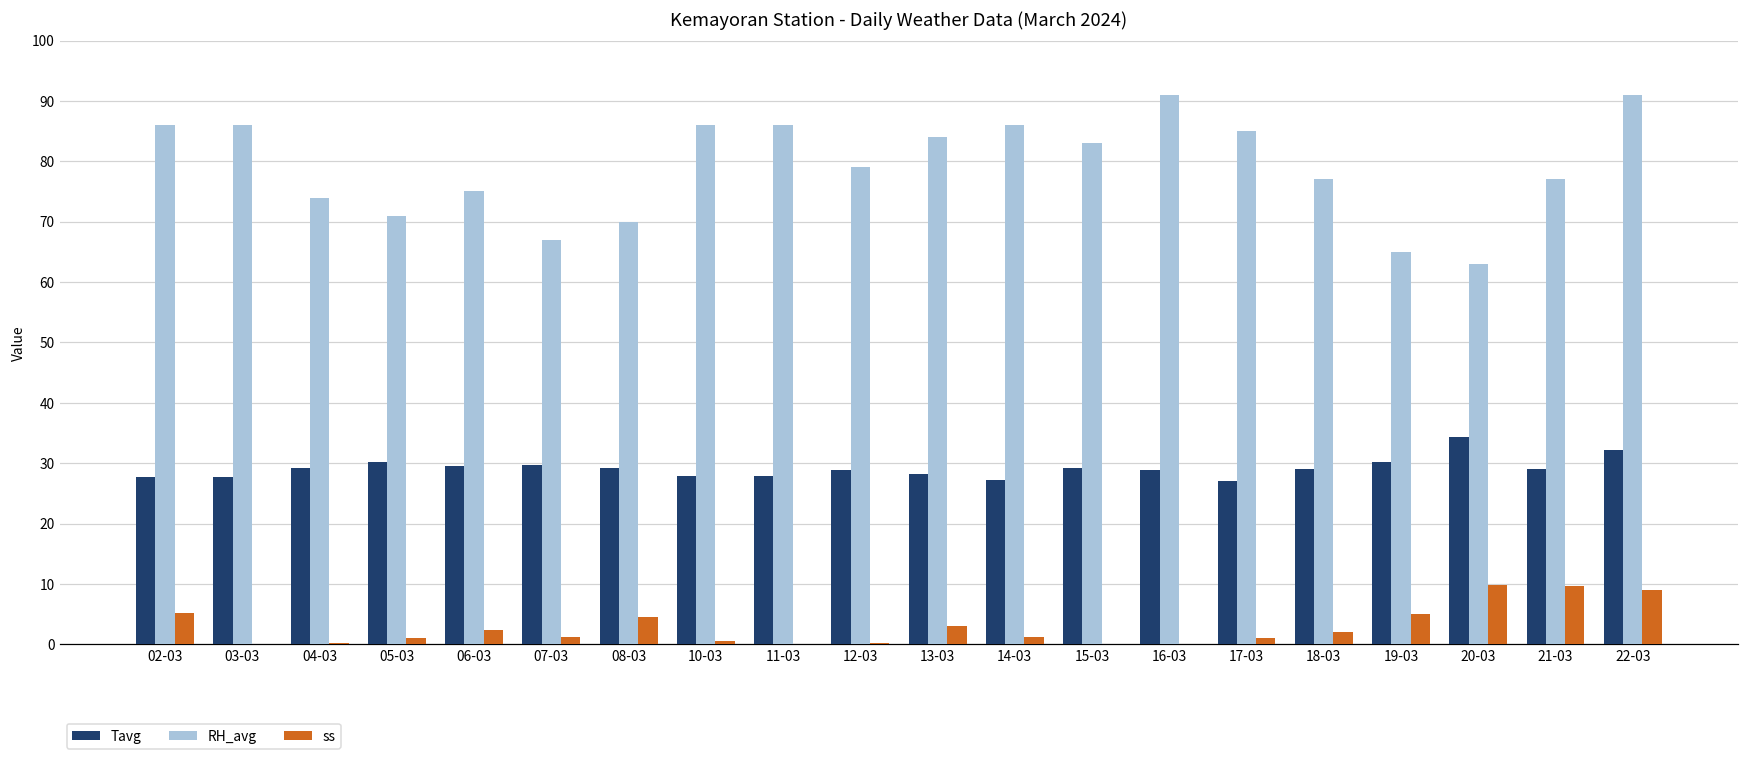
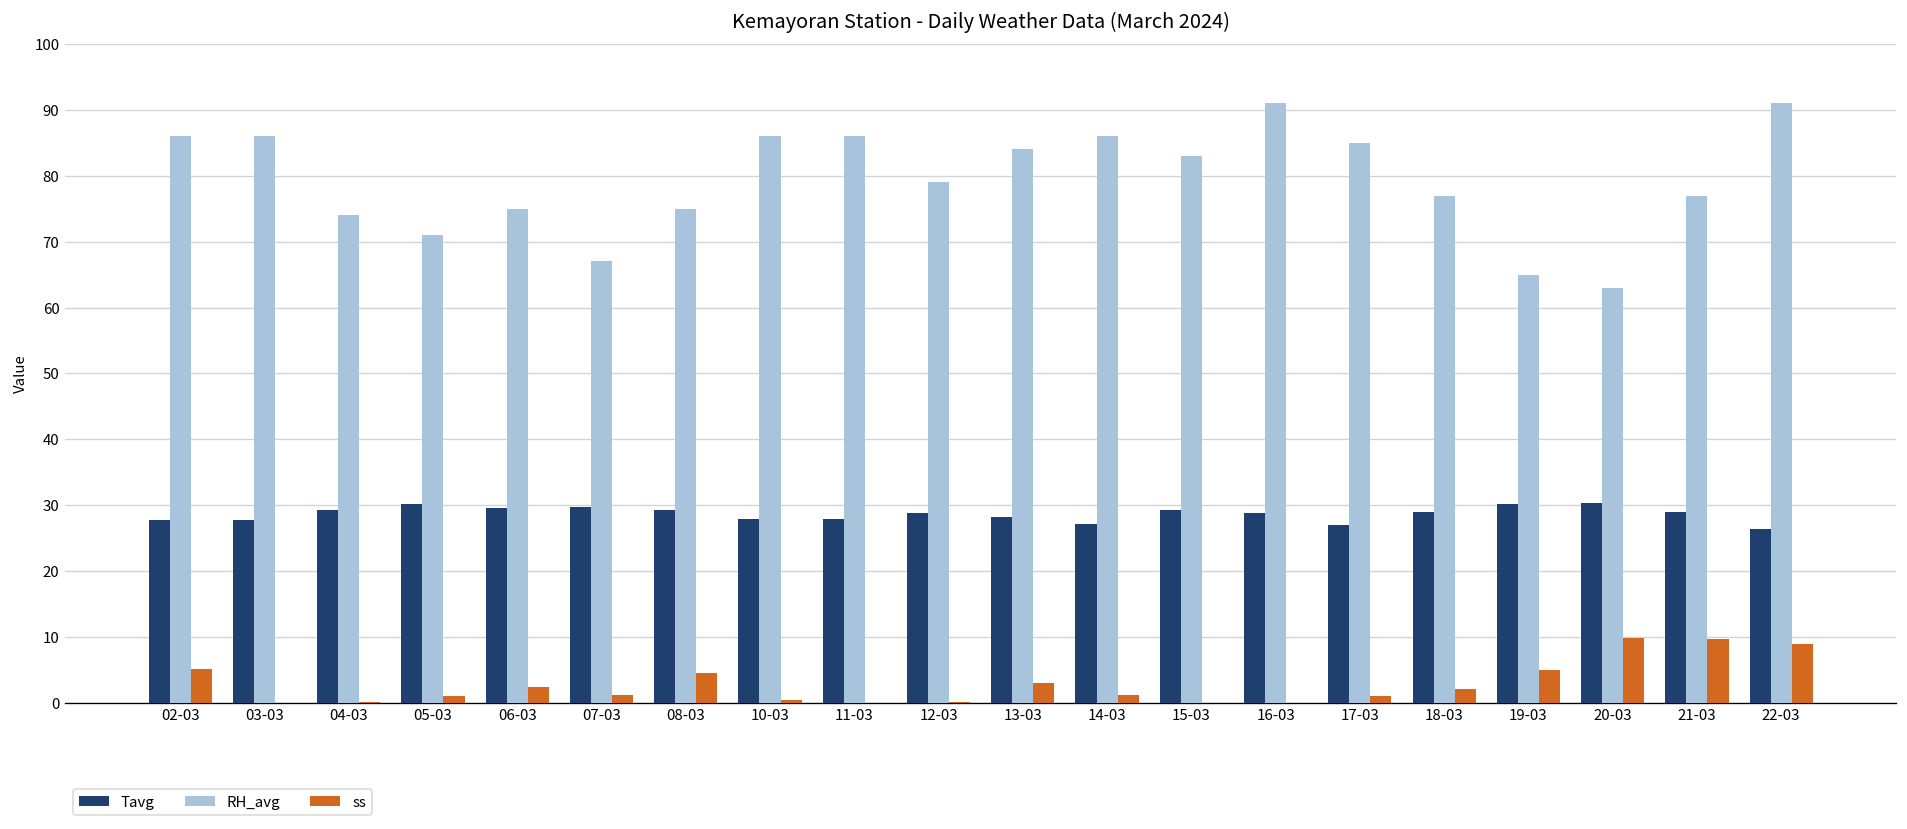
RH_avg, 08-03: 70 -> 75
Tavg, 20-03: 34 -> 30
Tavg, 22-03: 32 -> 26
